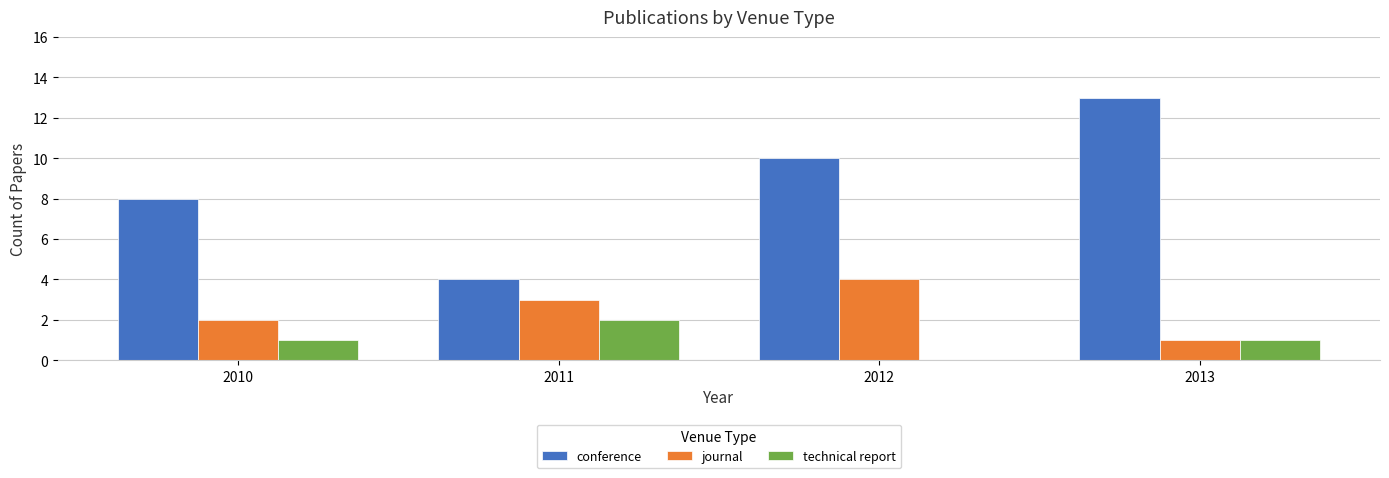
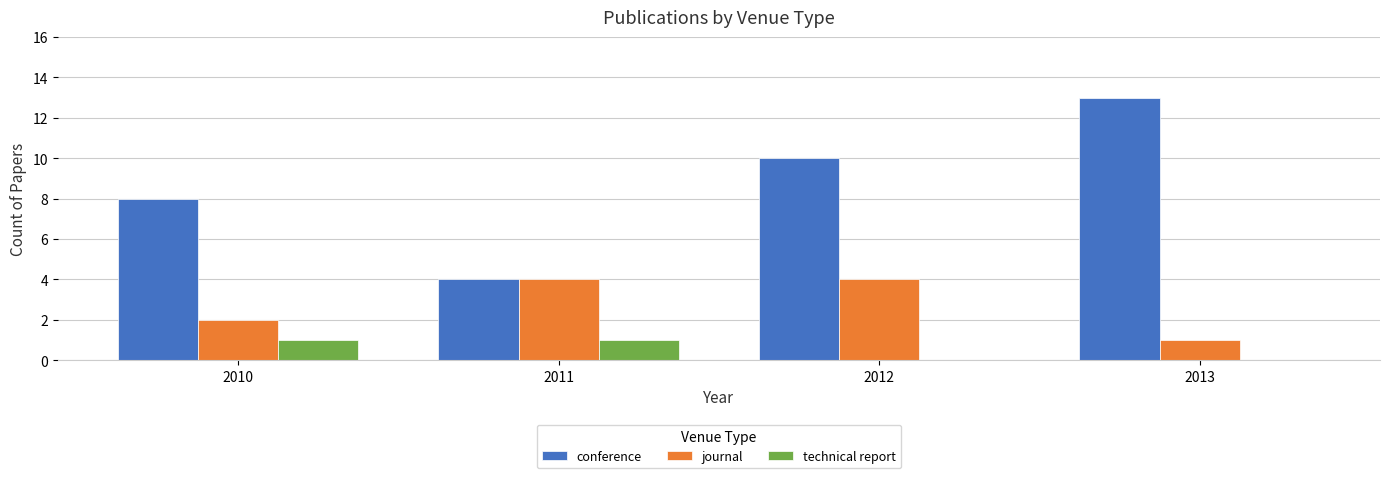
journal, 2011: 3 -> 4
technical report, 2011: 2 -> 1
technical report, 2013: 1 -> 0
